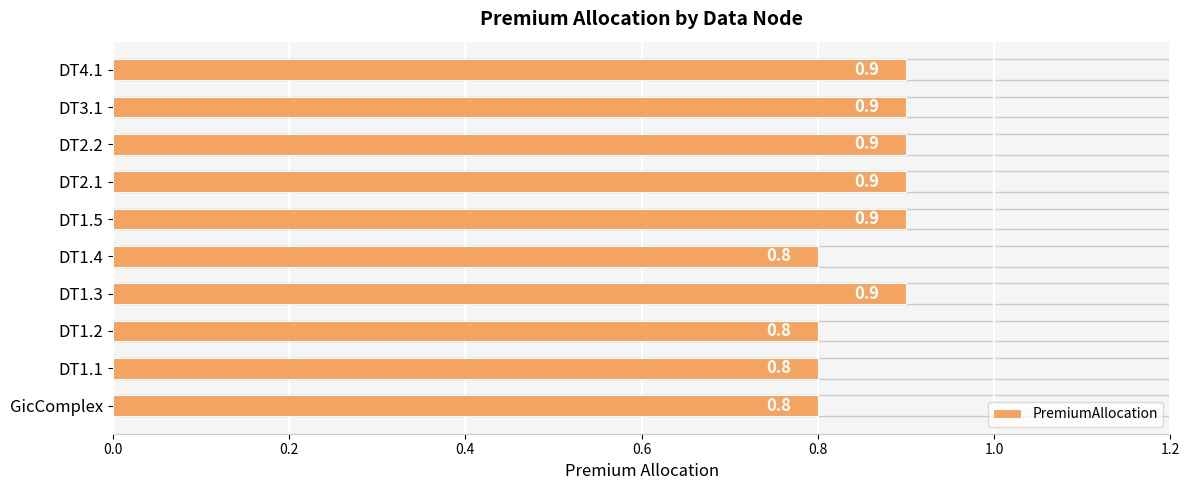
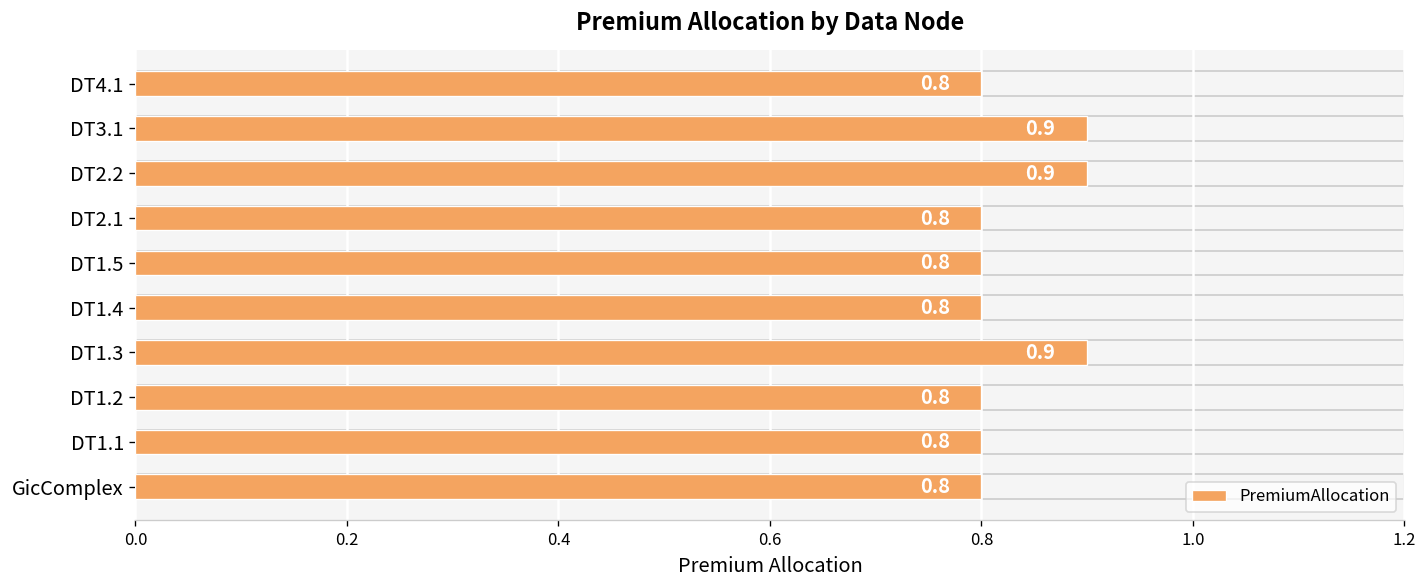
PremiumAllocation, DT4.1: 0.9 -> 0.8
PremiumAllocation, DT2.1: 0.9 -> 0.8
PremiumAllocation, DT1.5: 0.9 -> 0.8
